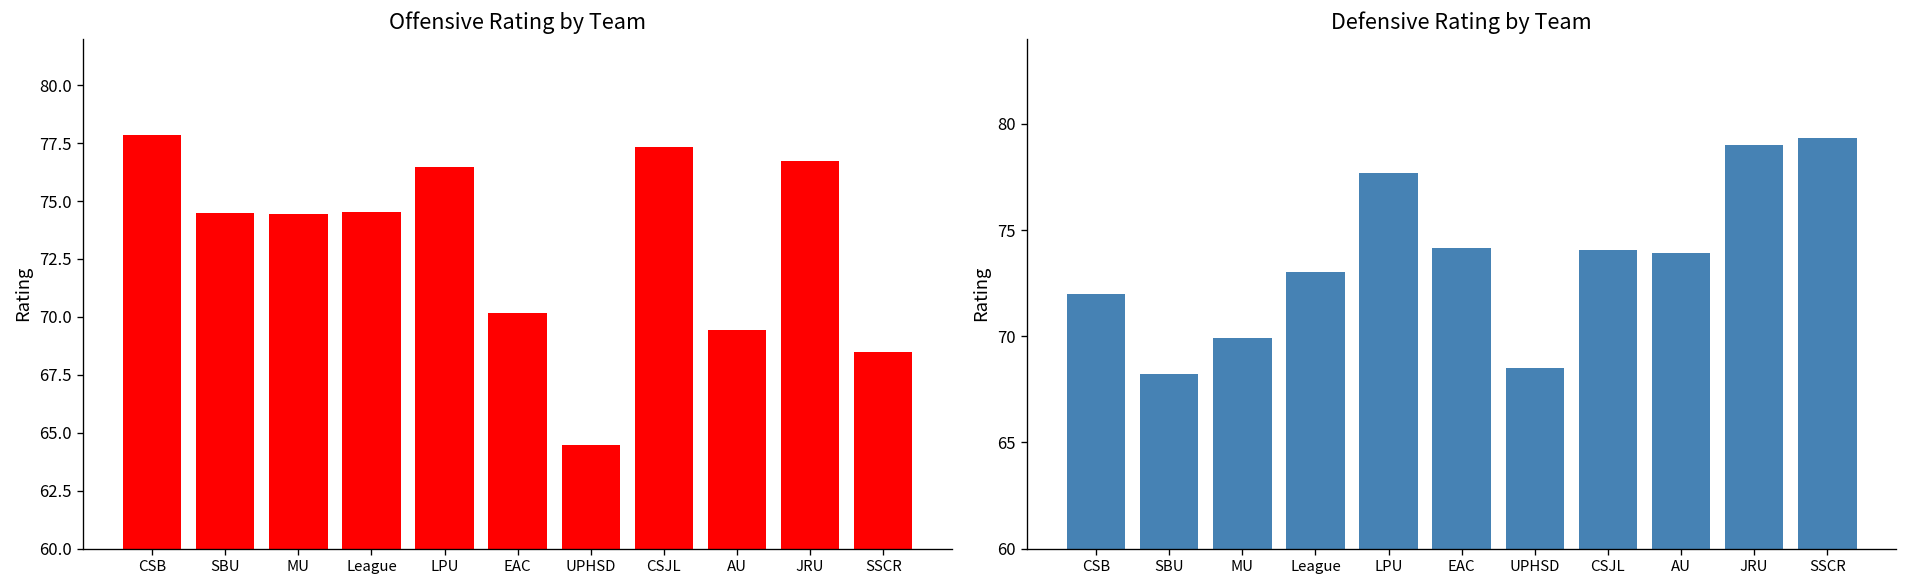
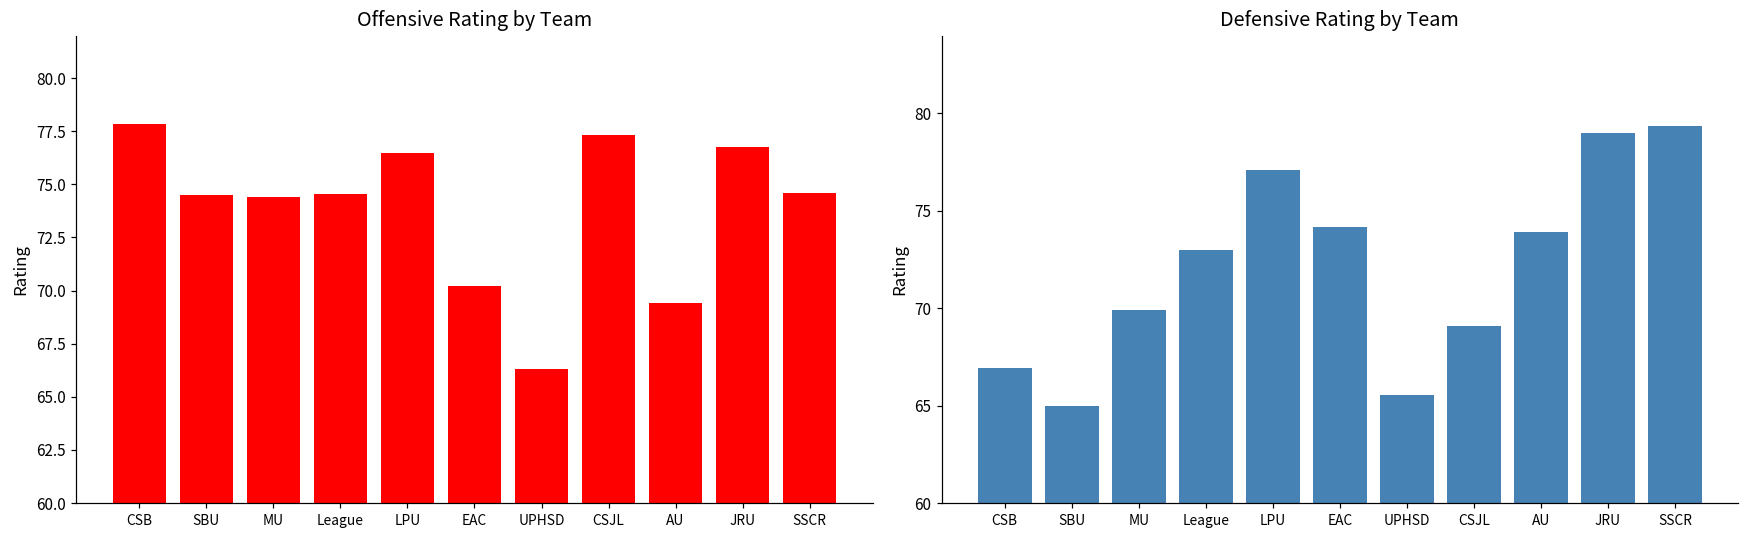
Offensive Rating by Team, UPHSD: 64.5 -> 66.3
Offensive Rating by Team, SSCR: 68.5 -> 74.6
Defensive Rating by Team, CSB: 72.0 -> 66.9
Defensive Rating by Team, SBU: 68.2 -> 65.0
Defensive Rating by Team, LPU: 77.7 -> 77.1
Defensive Rating by Team, UPHSD: 68.5 -> 65.6
Defensive Rating by Team, CSJL: 74.0 -> 69.1
